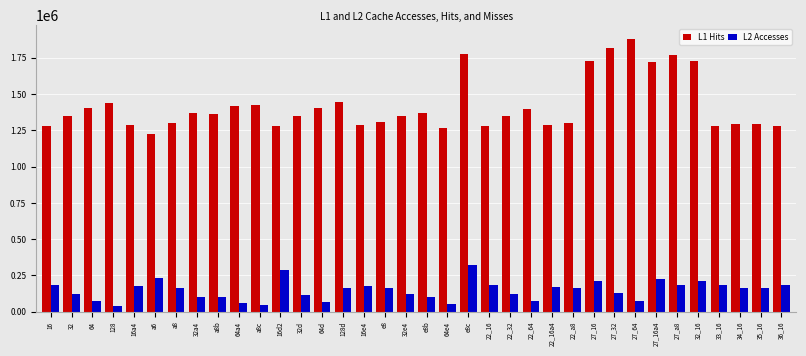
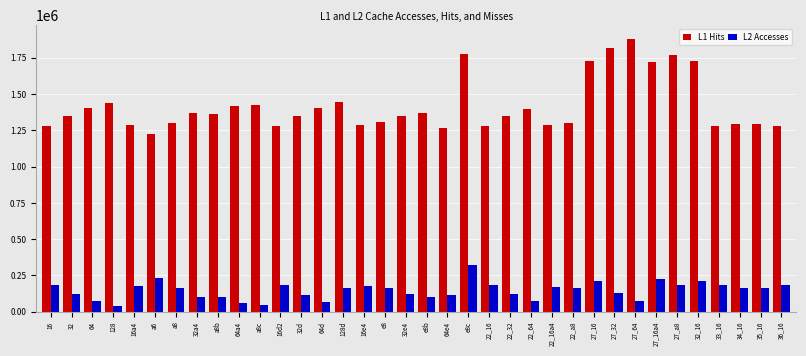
L2 Accesses, 16d2: 290000 -> 180000
L2 Accesses, 64e4: 60000 -> 120000
